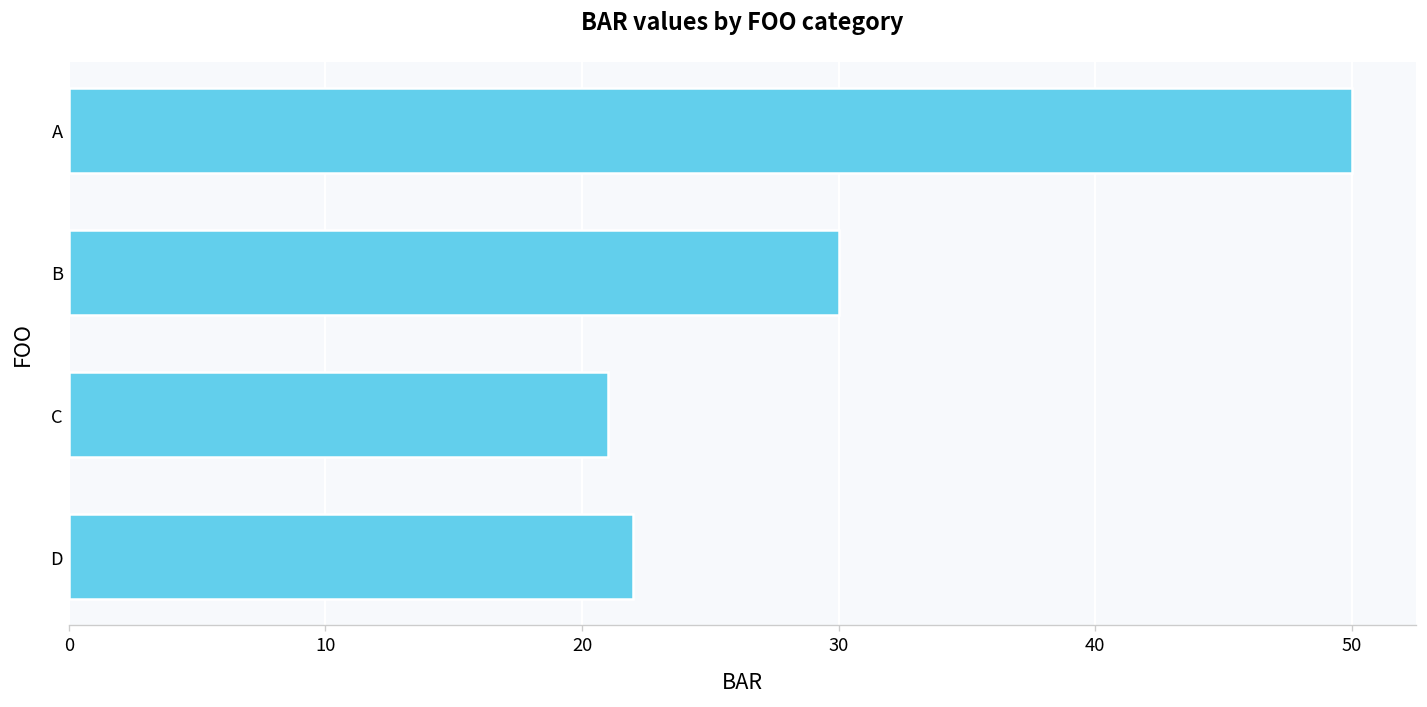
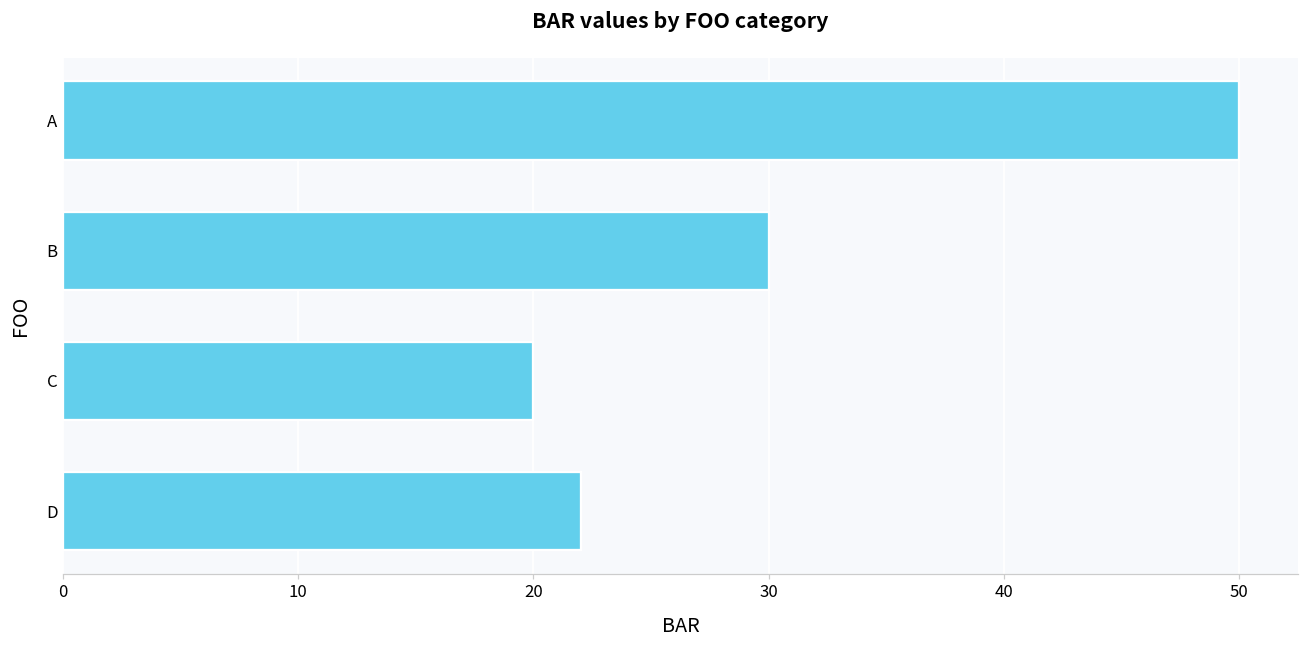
C: 21 -> 20
